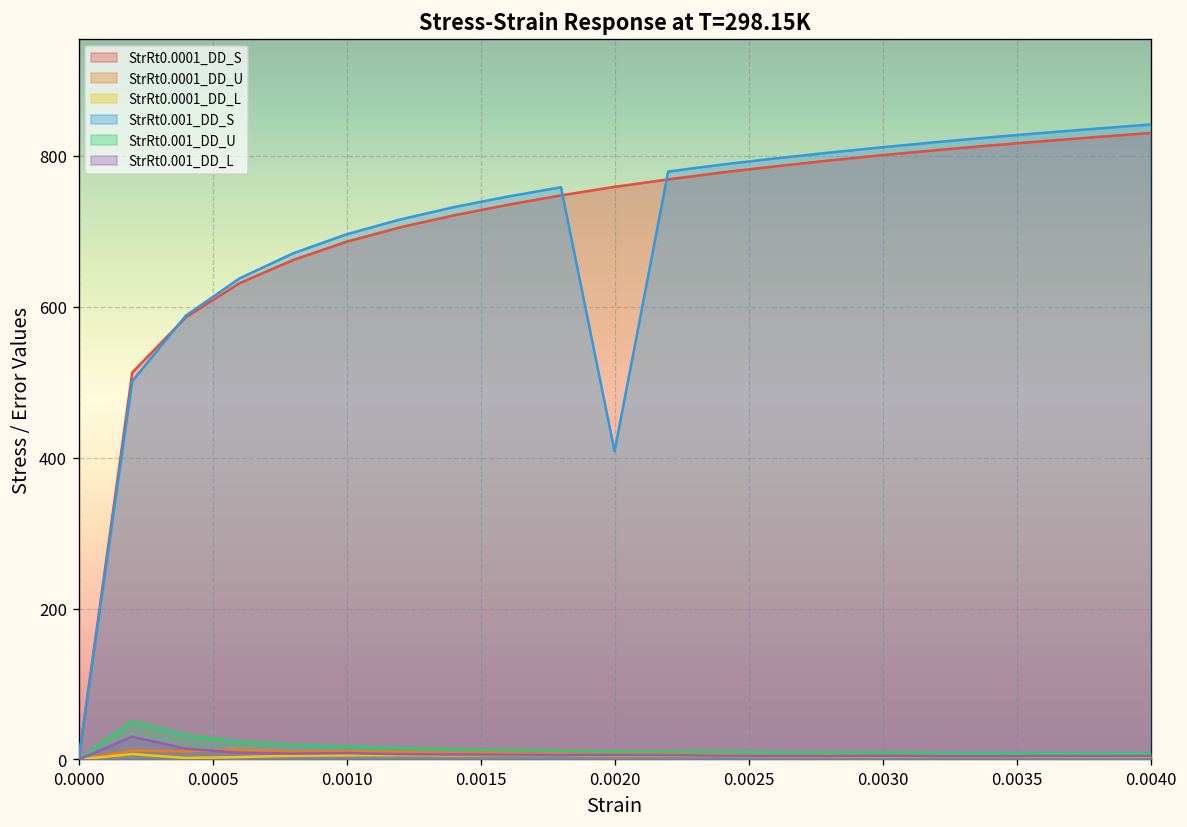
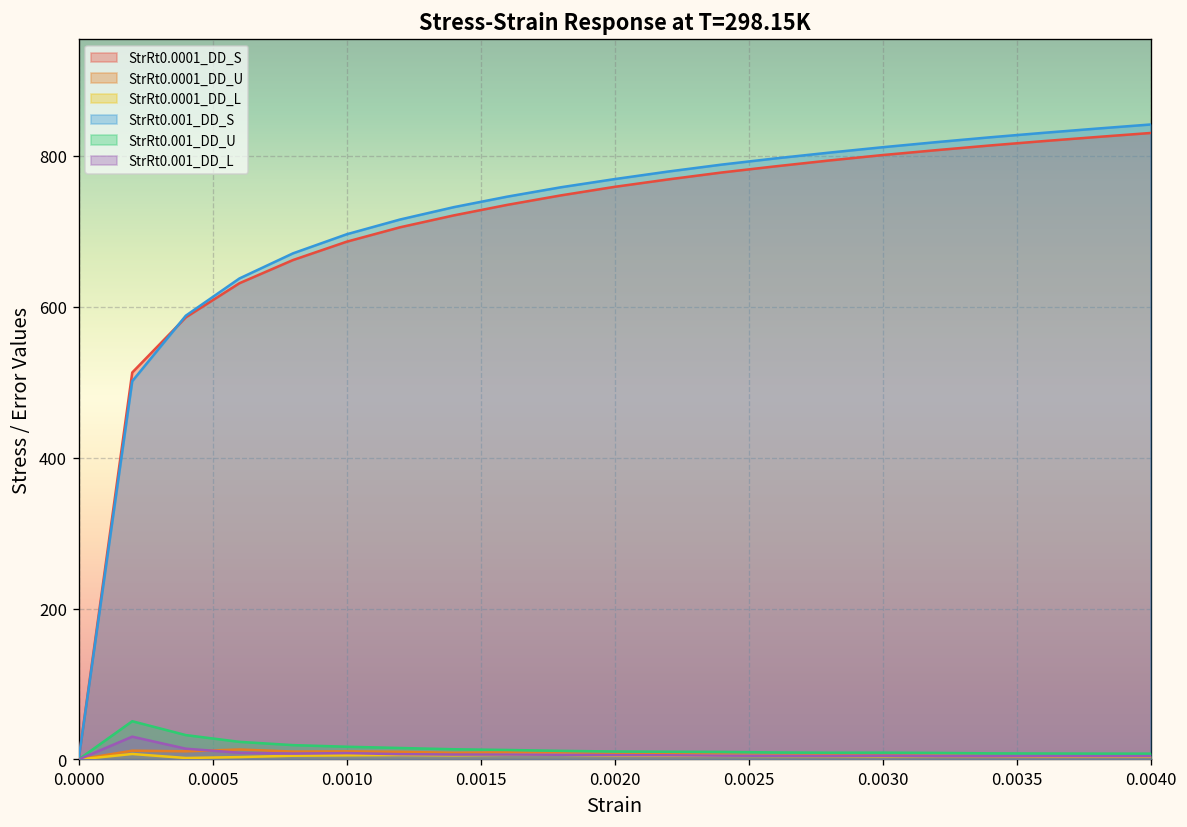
StrRt0.001_DD_S, 0.0020: 410 -> 770
